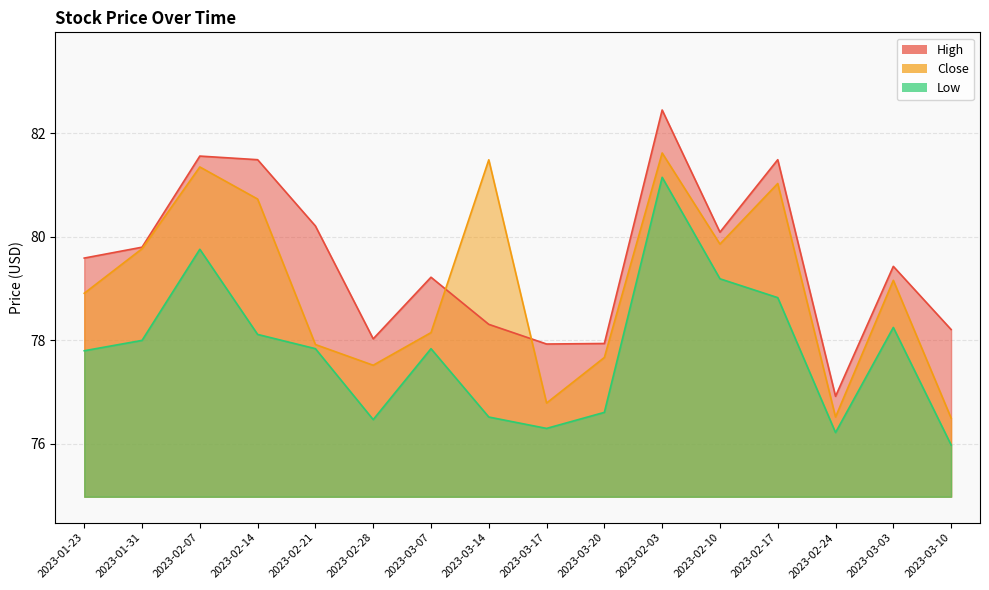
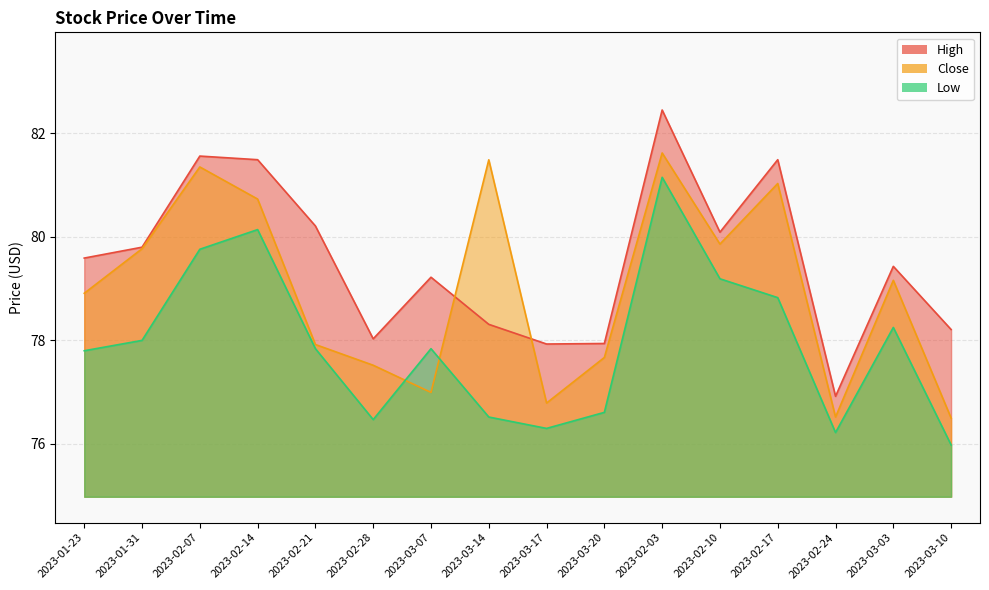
Low, 2023-02-14: 78.1 -> 80.1
Close, 2023-03-07: 78.2 -> 77.0
